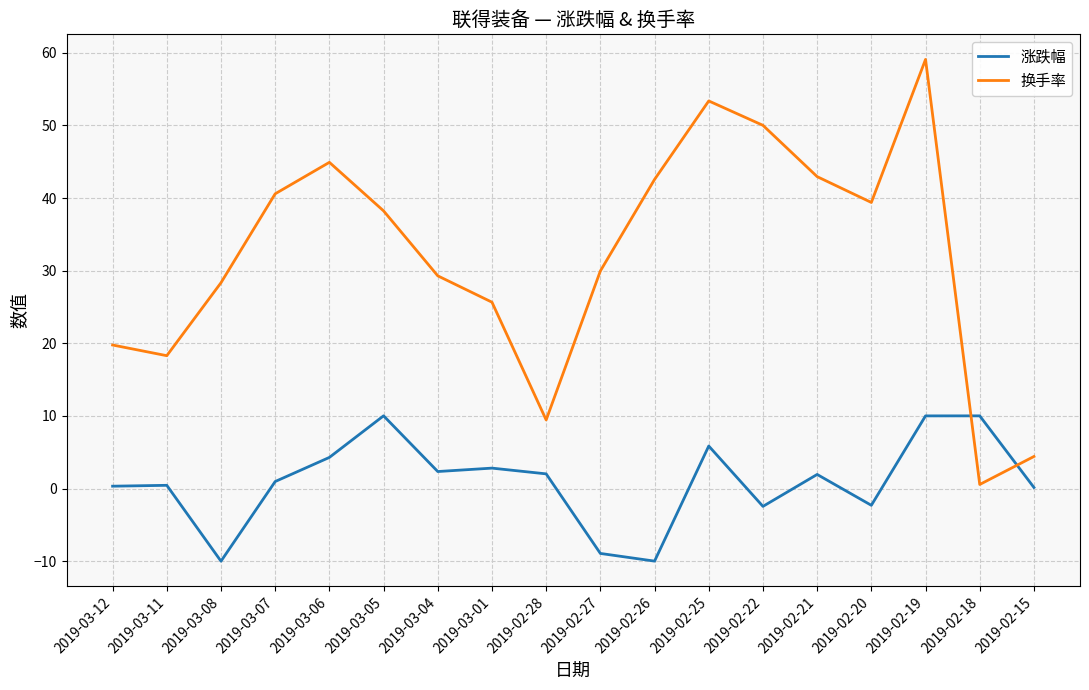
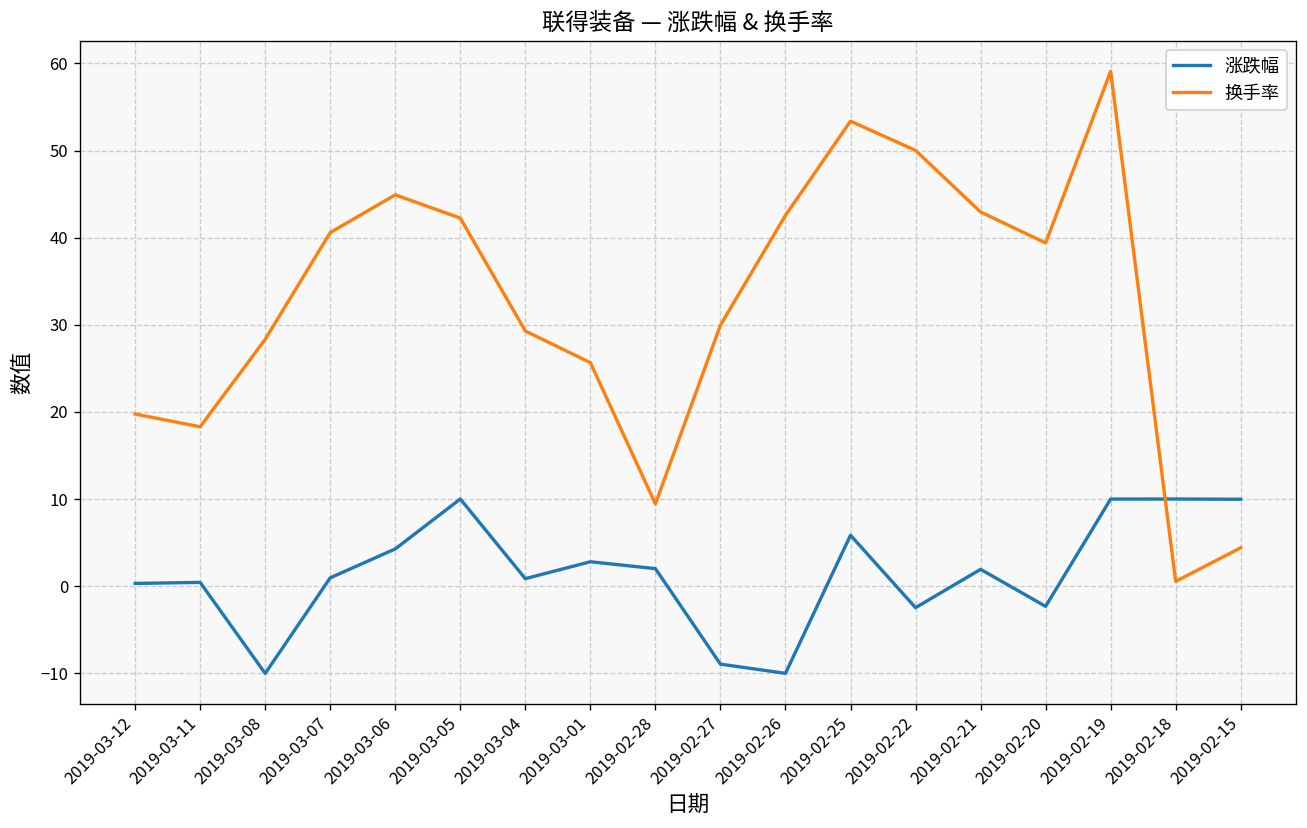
换手率, 2019-03-05: 38 -> 42
涨跌幅, 2019-03-04: 2 -> 1
涨跌幅, 2019-02-15: 0 -> 10
